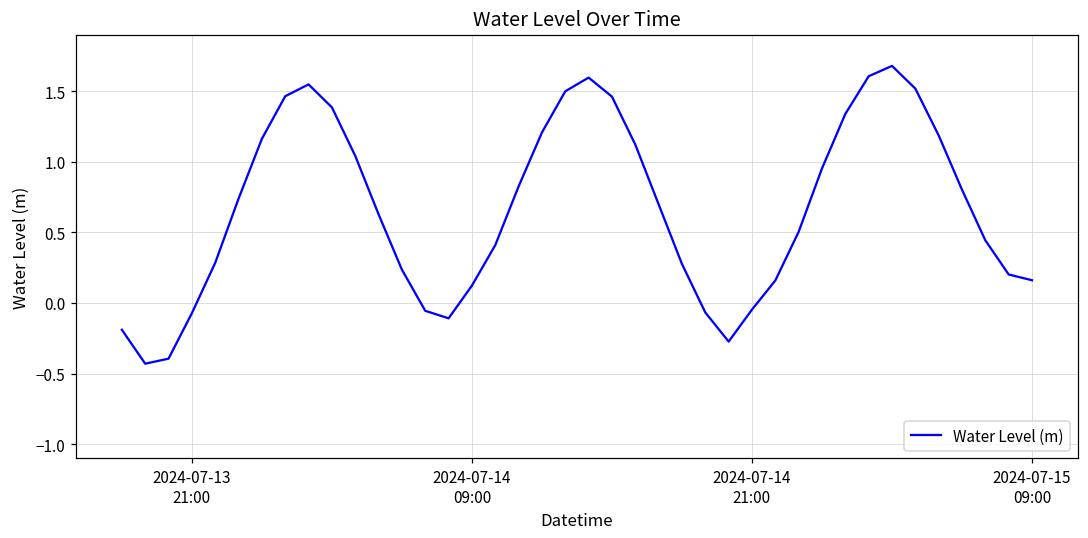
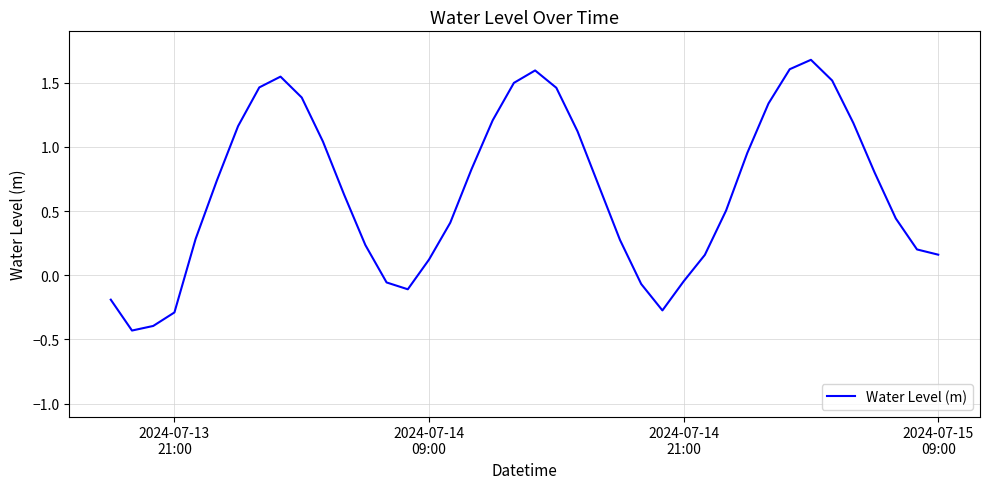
2024-07-13 21:00: -0.07 -> -0.29
